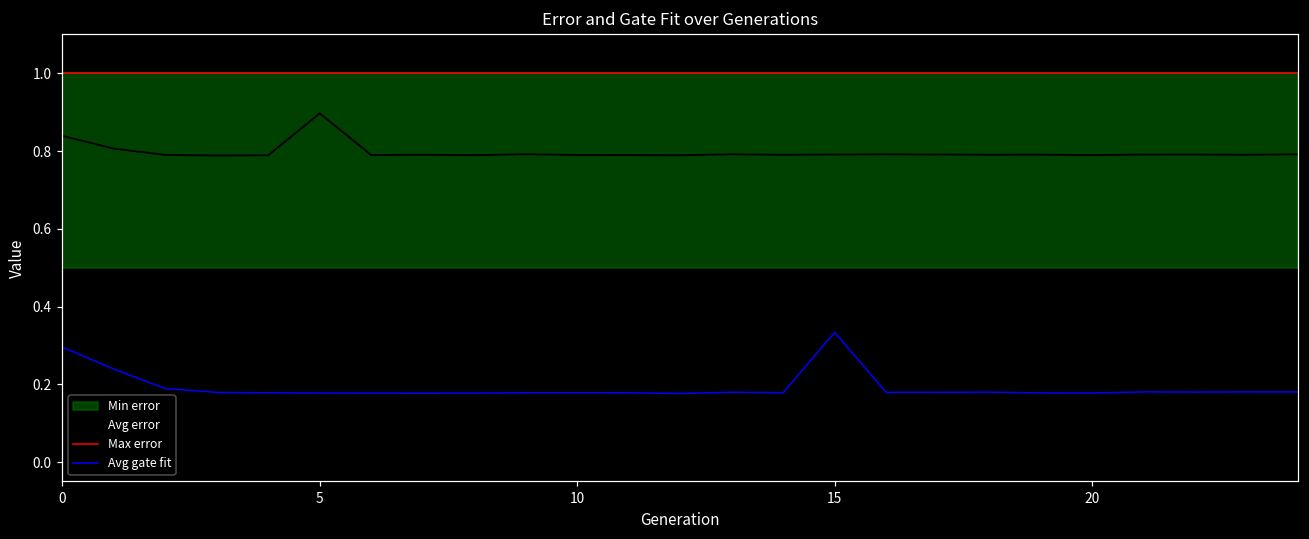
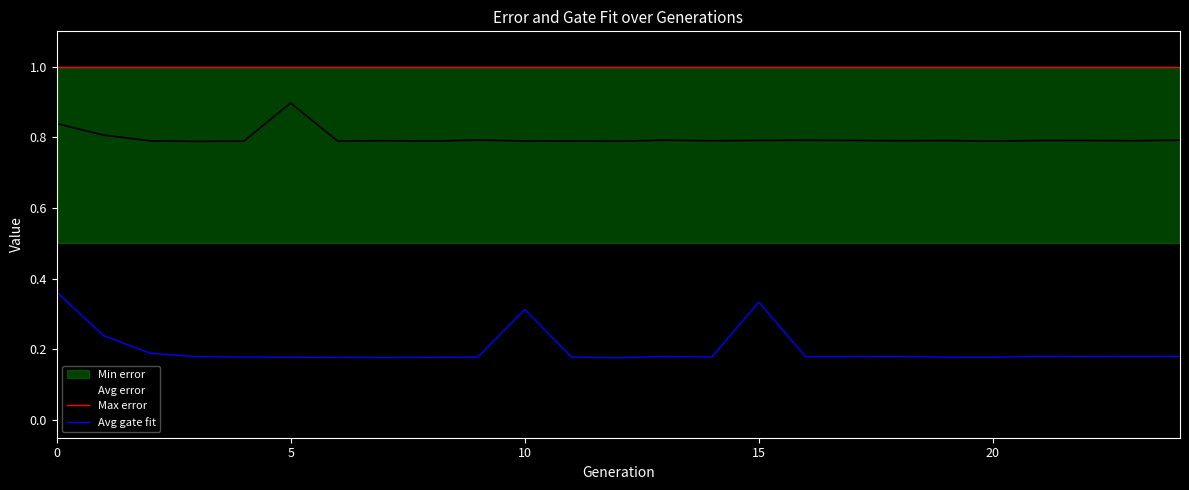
Avg gate fit, 0: 0.30 -> 0.36
Avg gate fit, 10: 0.18 -> 0.31
